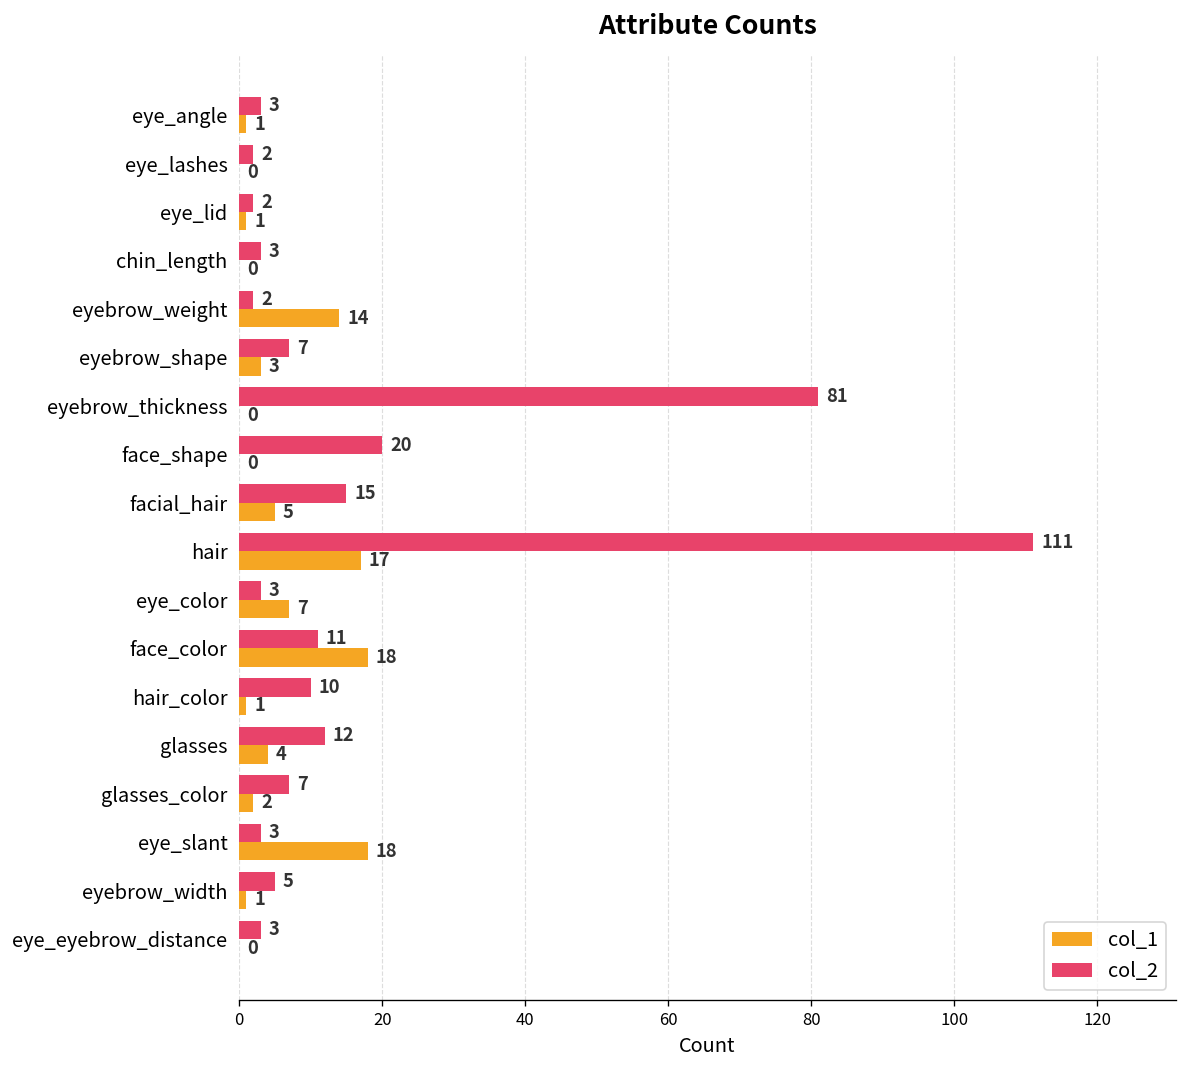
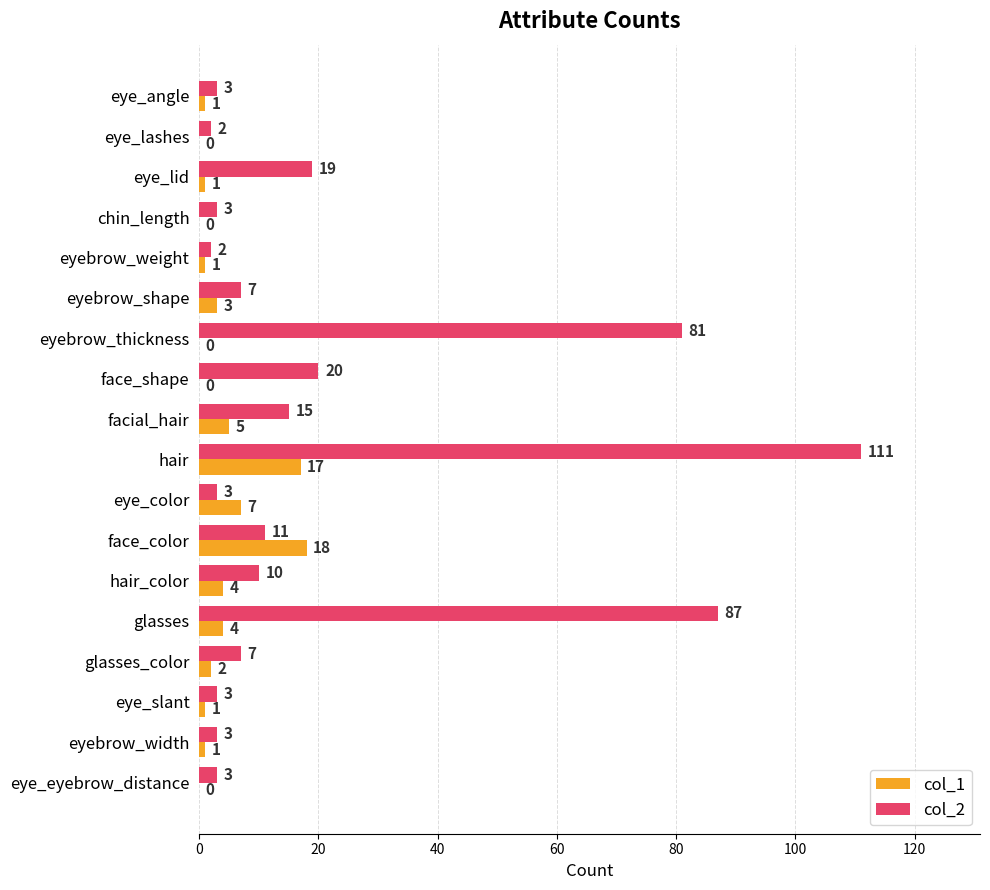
col_2, eye_lid: 2 -> 19
col_1, eyebrow_weight: 14 -> 1
col_1, hair_color: 1 -> 4
col_2, glasses: 12 -> 87
col_1, eye_slant: 18 -> 1
col_2, eyebrow_width: 5 -> 3
